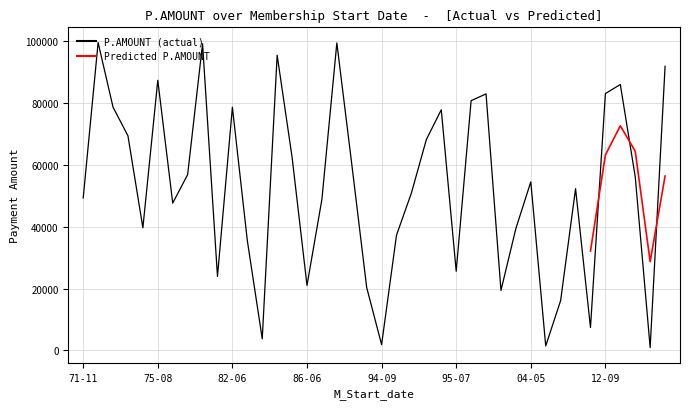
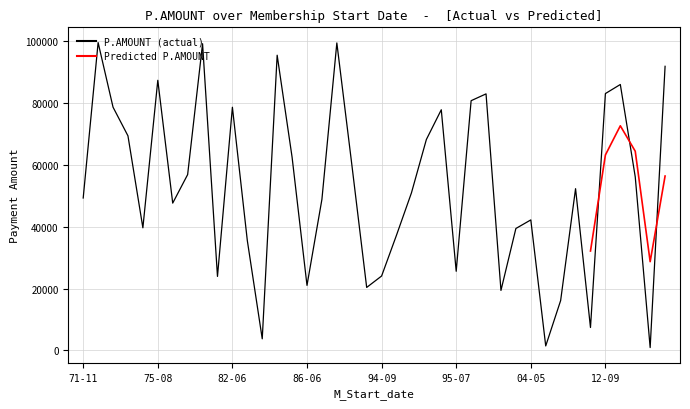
P.AMOUNT (actual), 94-09: 2000 -> 24000
P.AMOUNT (actual), 04-05: 55000 -> 42000
